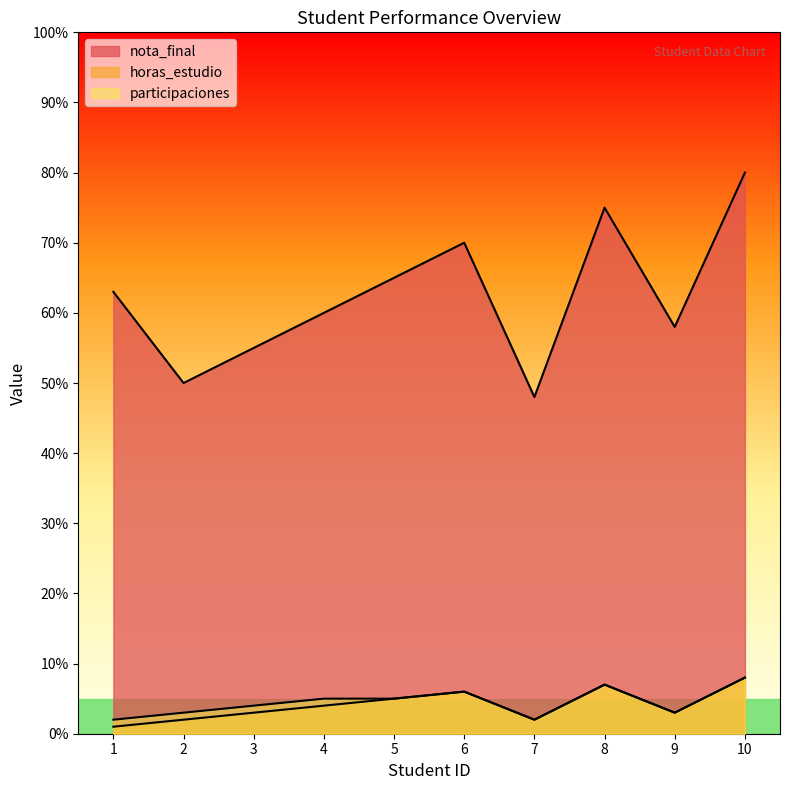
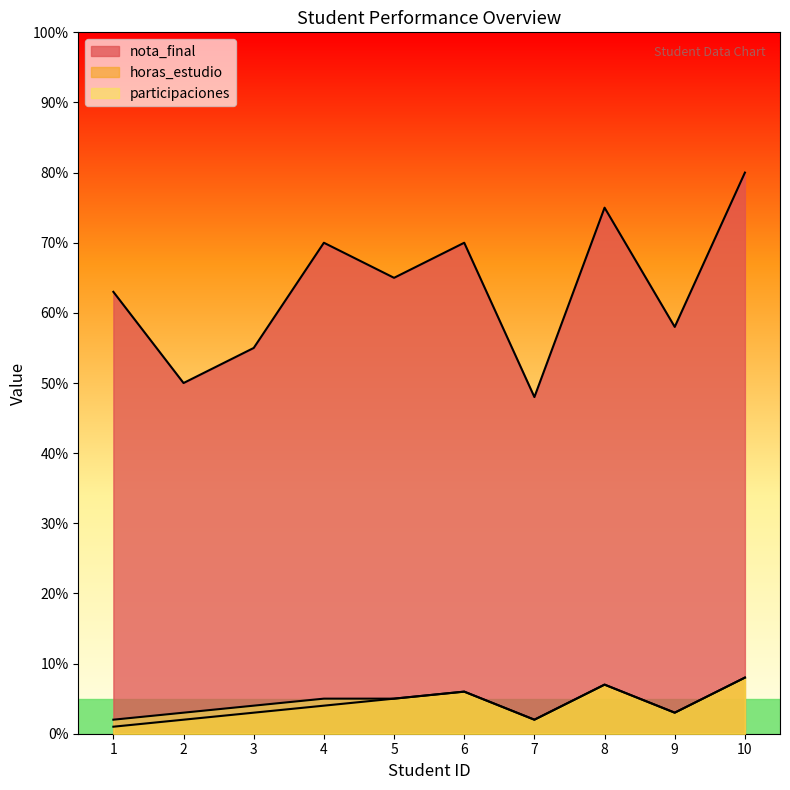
nota_final, 4: 60% -> 70%
